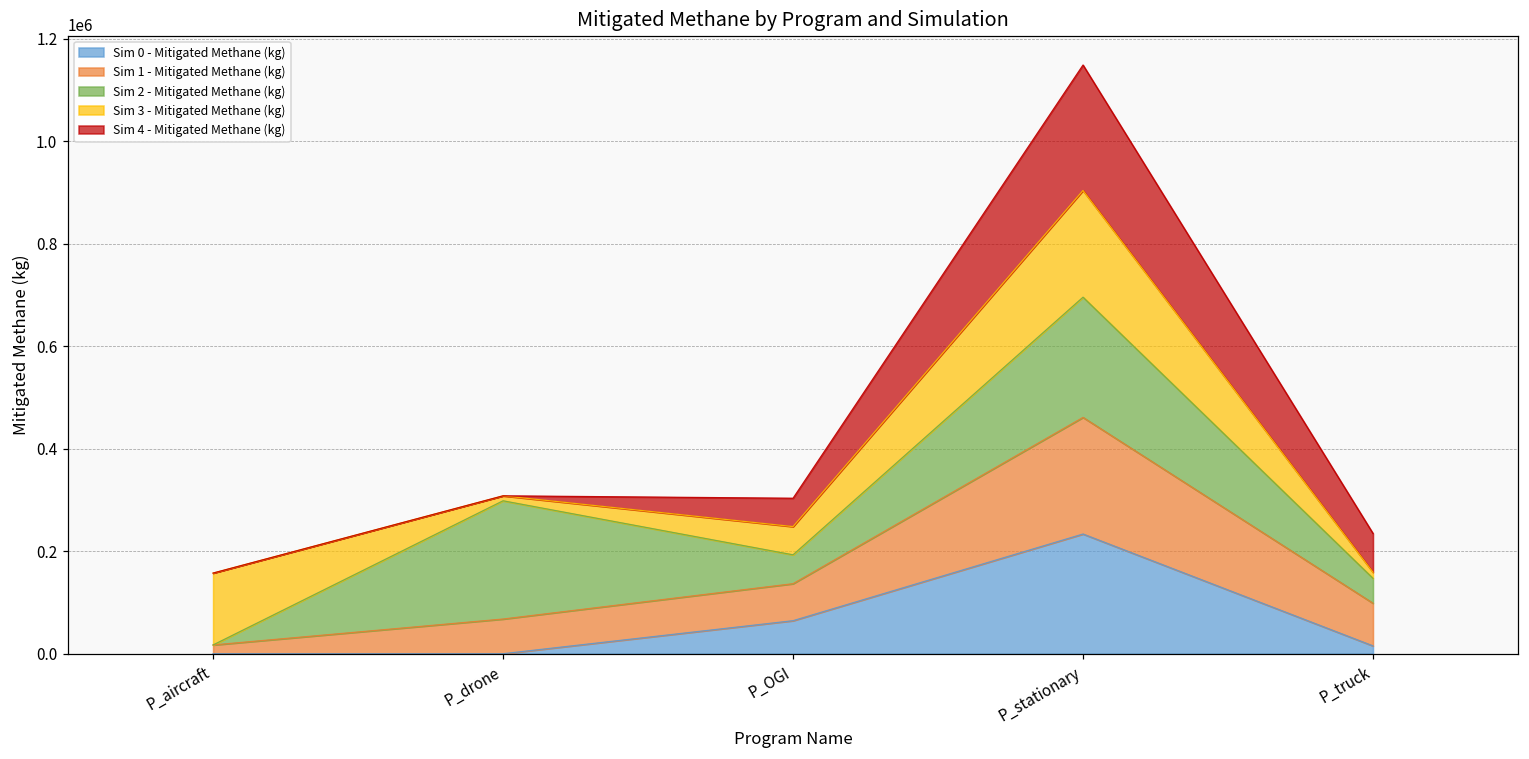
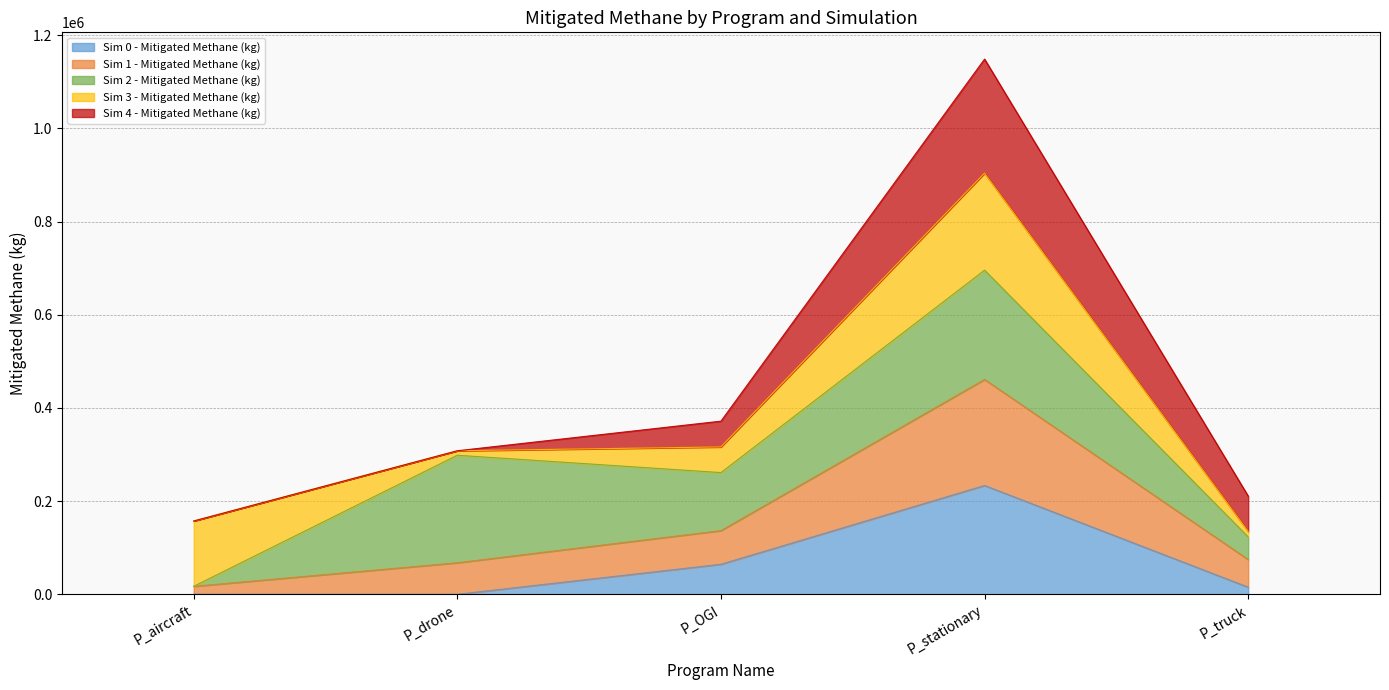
Sim 2 - Mitigated Methane (kg), P_OGI: 60000 -> 120000
Sim 1 - Mitigated Methane (kg), P_truck: 80000 -> 60000
